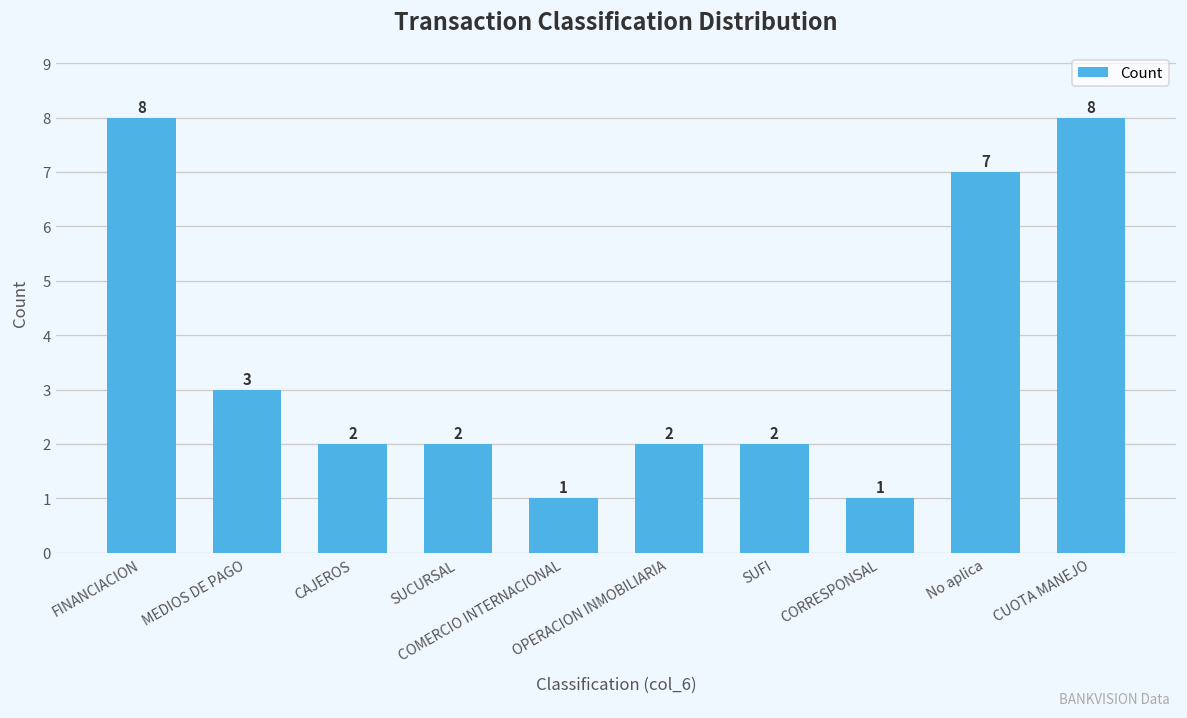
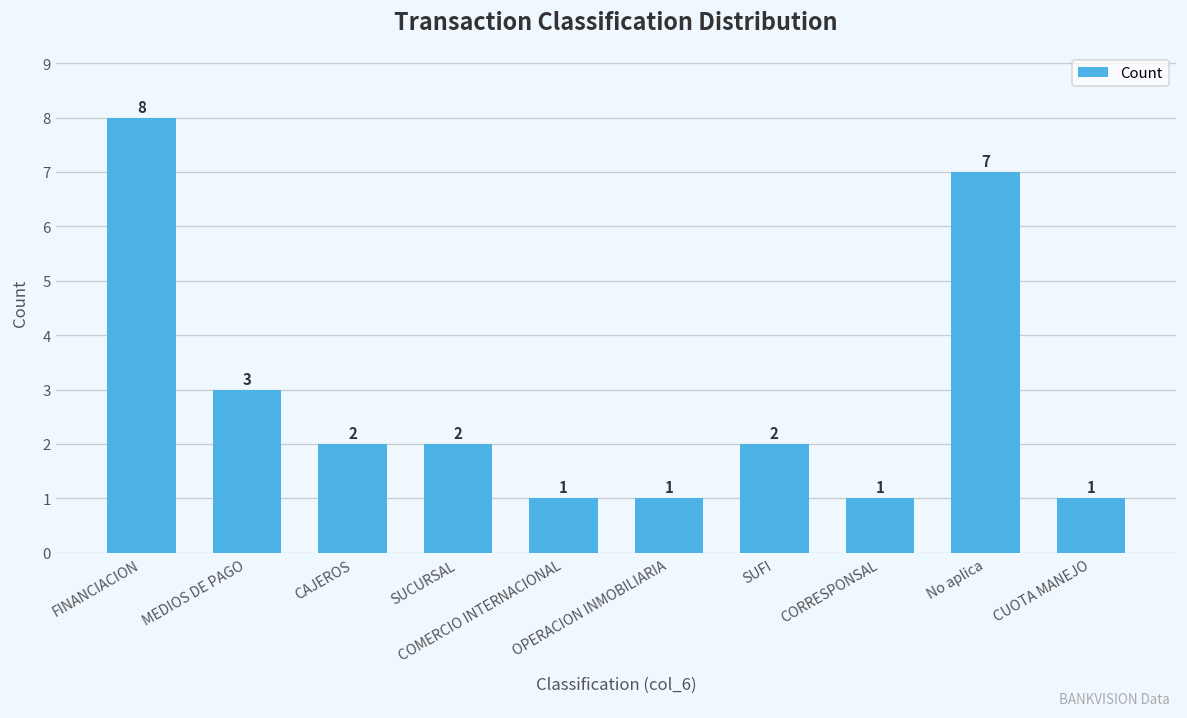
OPERACION INMOBILIARIA: 2 -> 1
CUOTA MANEJO: 8 -> 1
